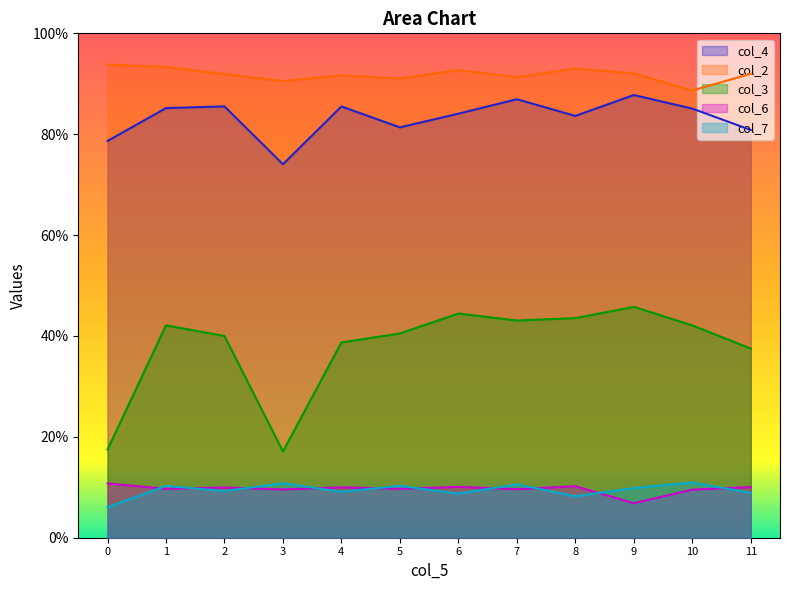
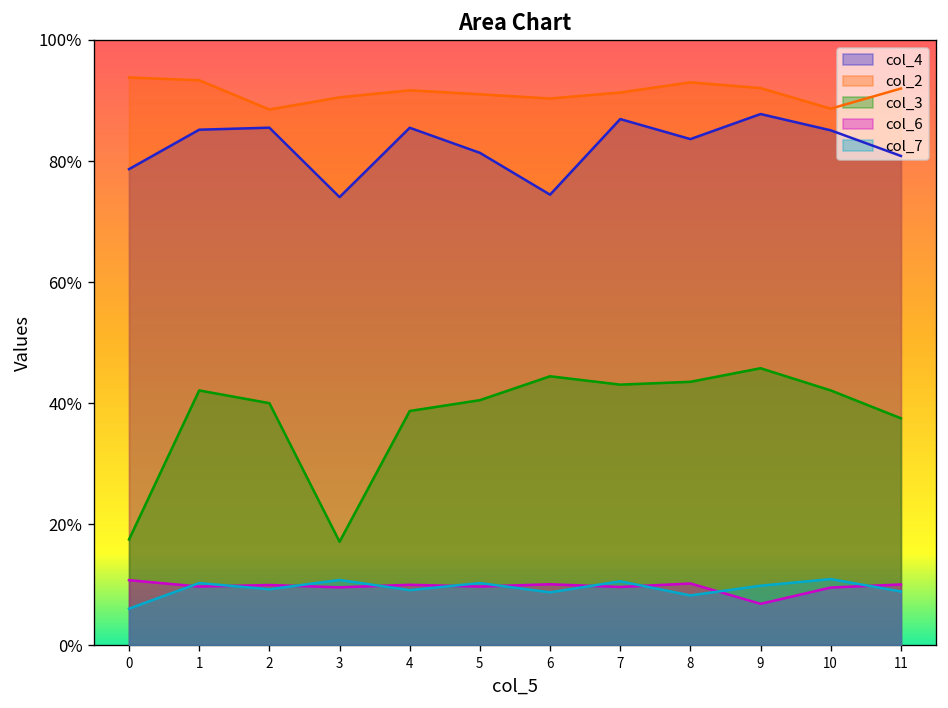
col_2, 2: 92% -> 89%
col_4, 6: 84% -> 74%
col_2, 6: 93% -> 90%
